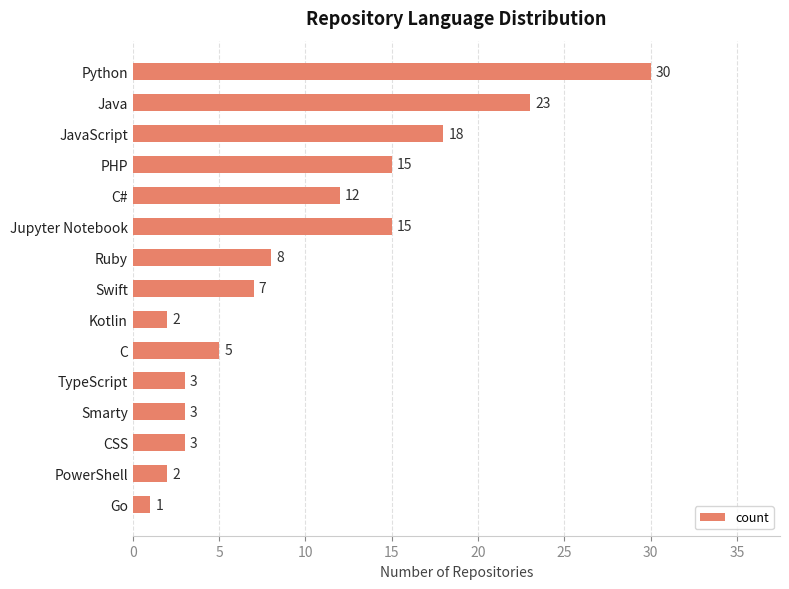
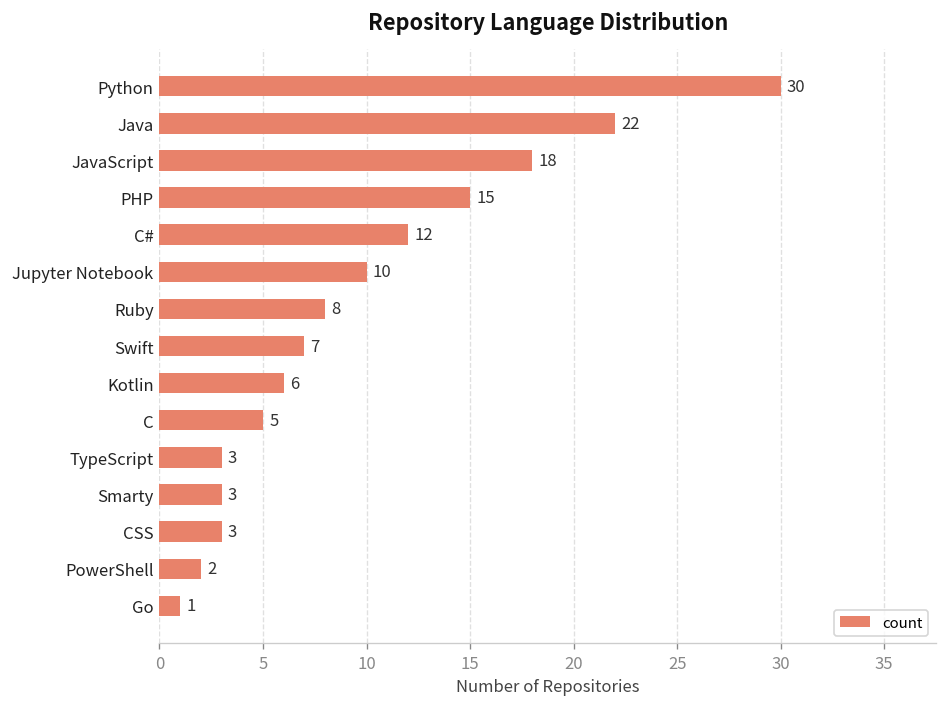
Java: 23 -> 22
Jupyter Notebook: 15 -> 10
Kotlin: 2 -> 6
